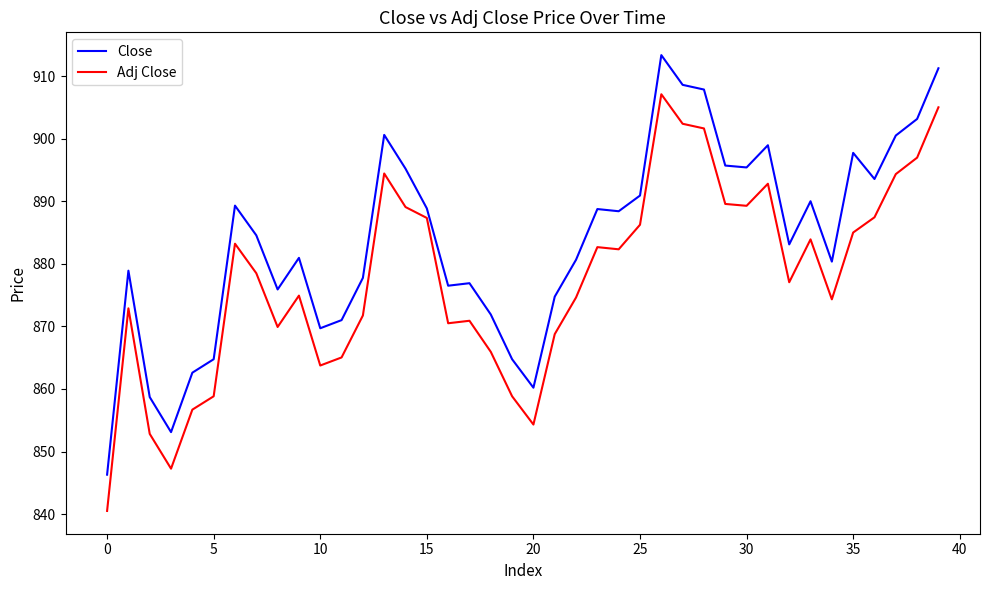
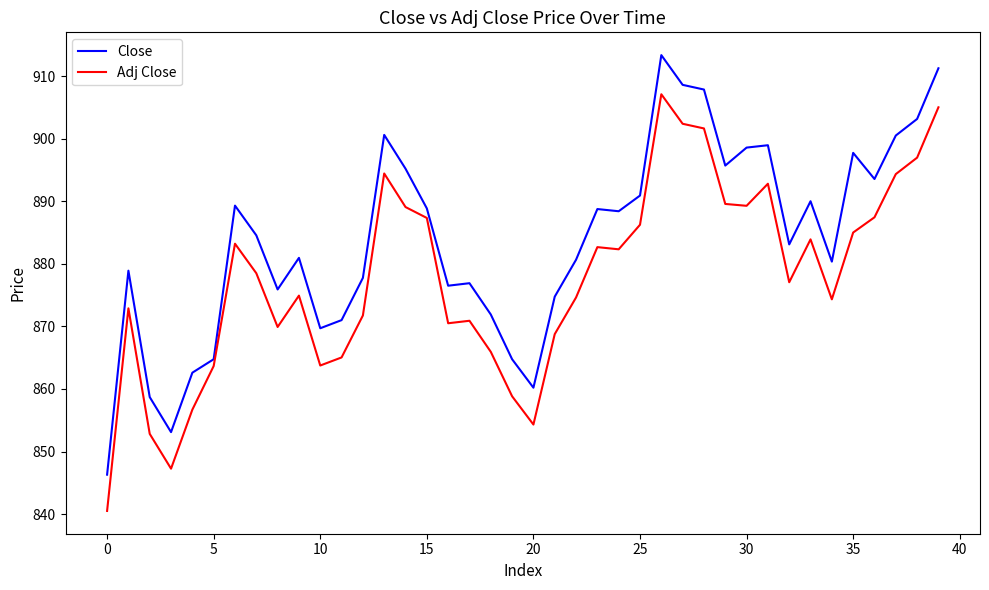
Adj Close, 5: 859 -> 864
Close, 30: 895 -> 899
